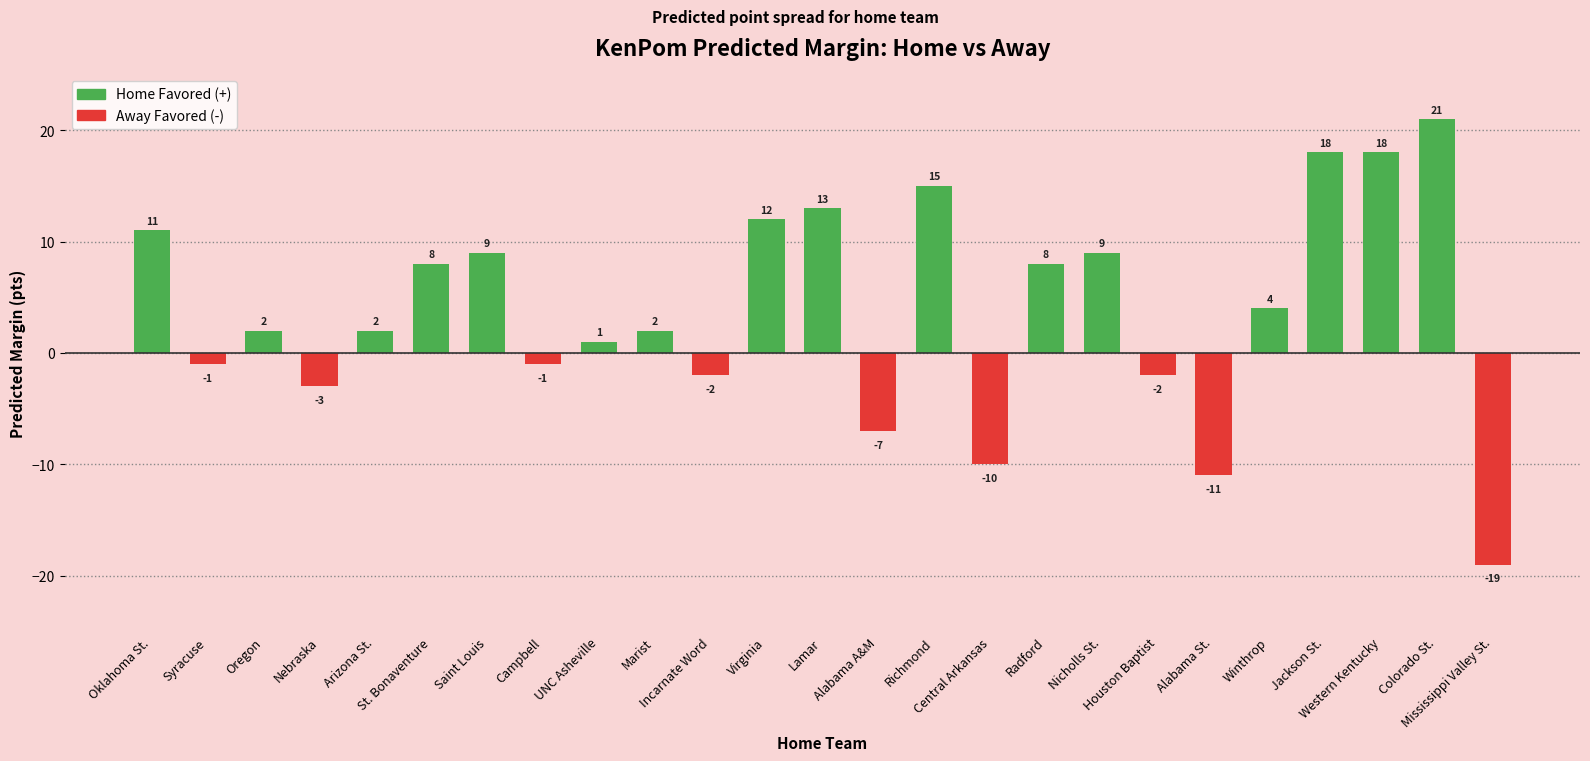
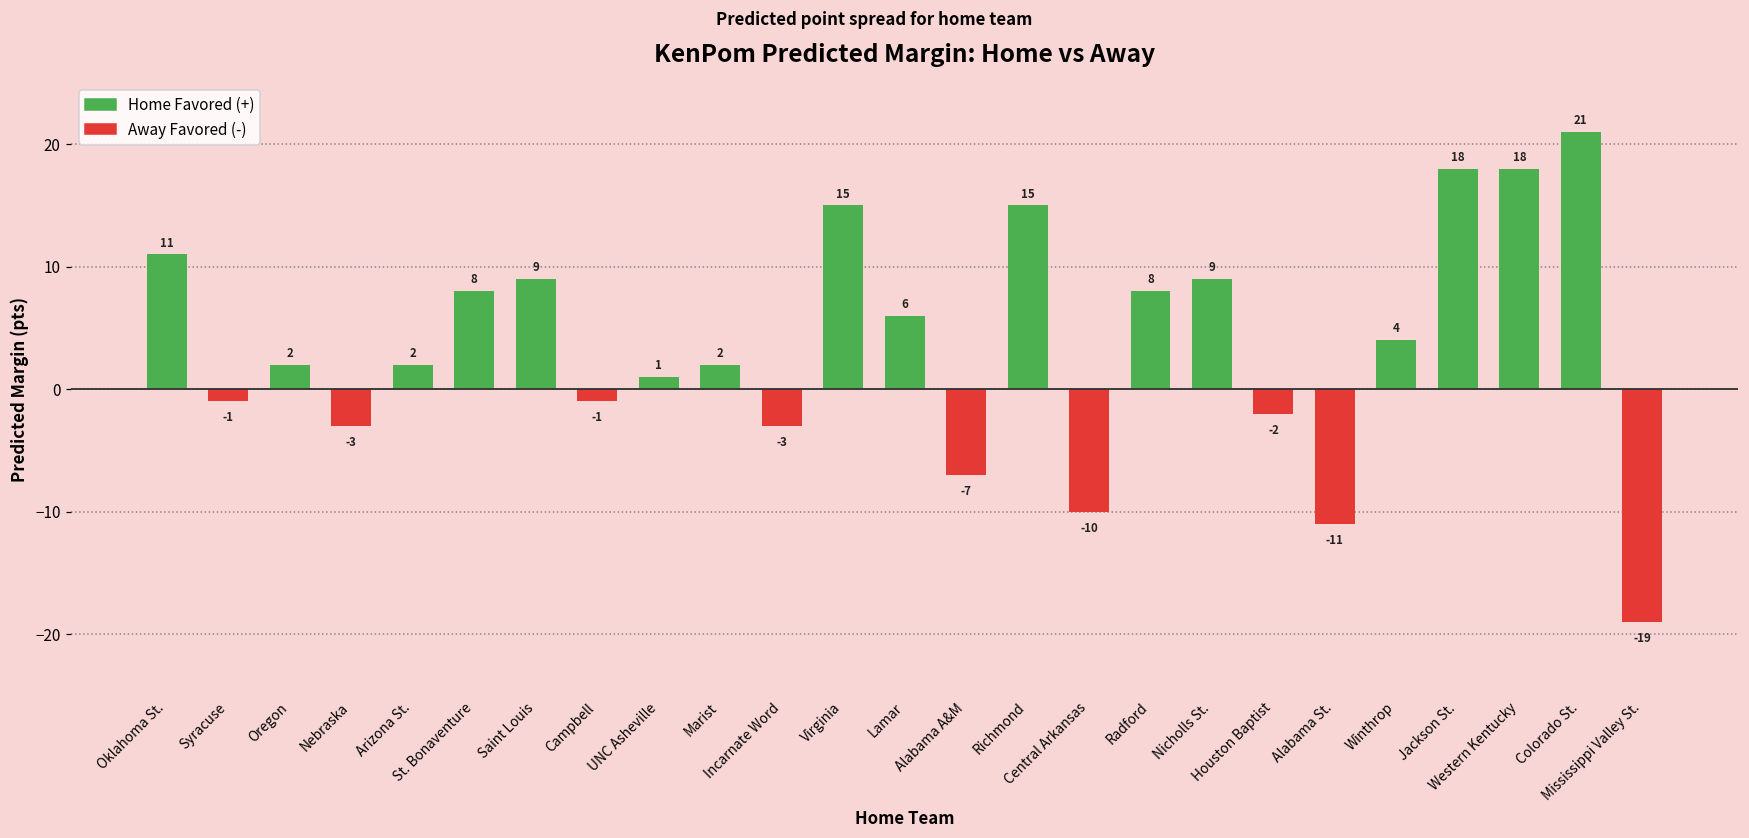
Incarnate Word: -2 -> -3
Virginia: 12 -> 15
Lamar: 13 -> 6
